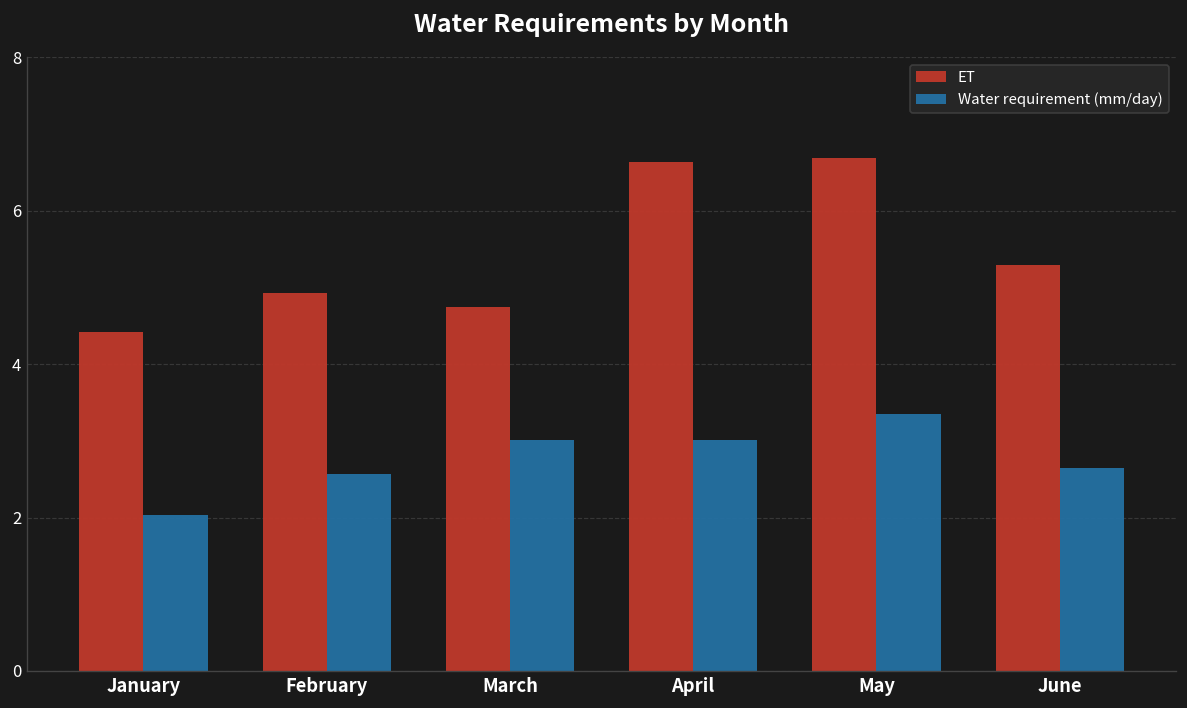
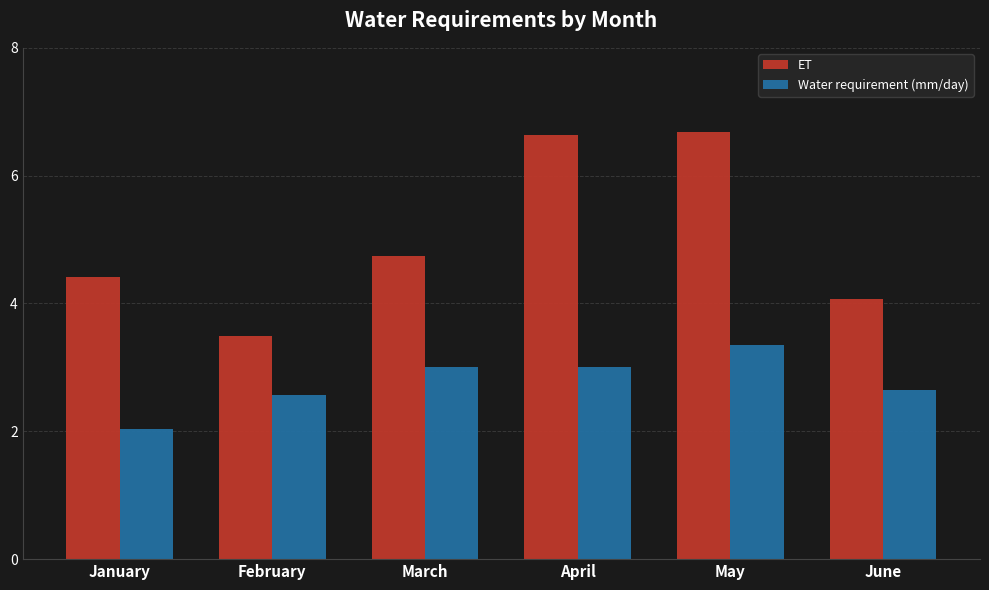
ET, February: 4.9 -> 3.5
ET, June: 5.3 -> 4.1
